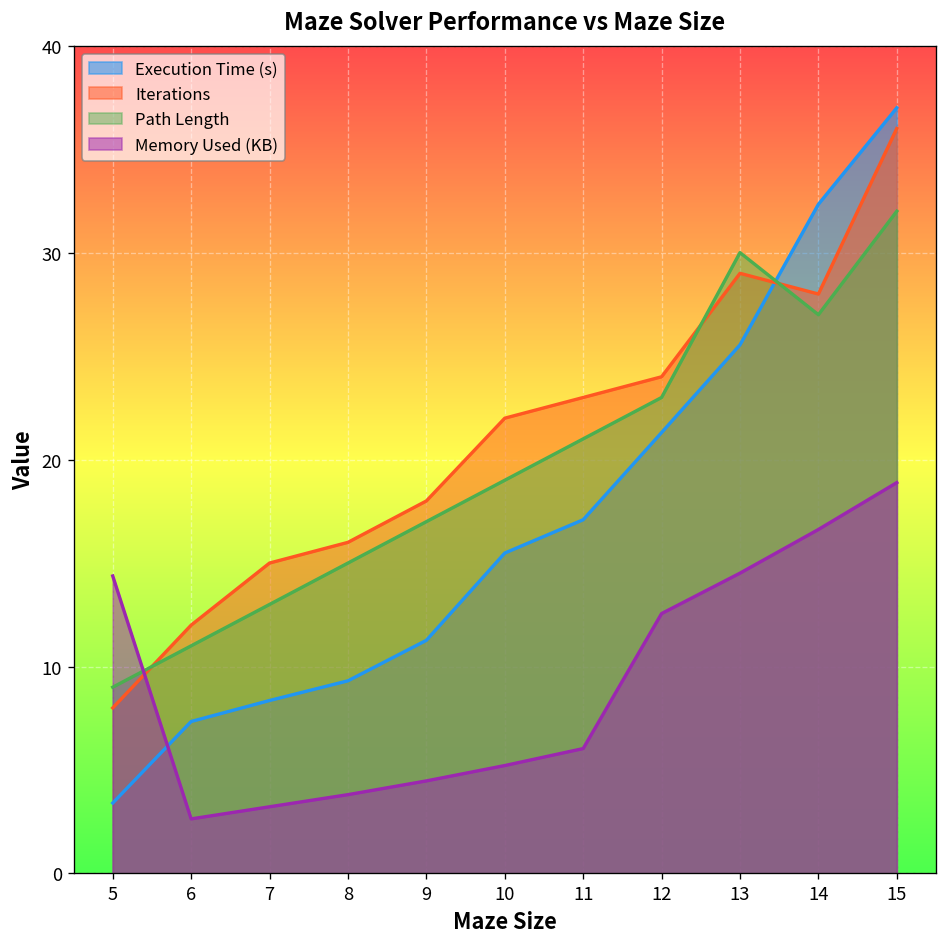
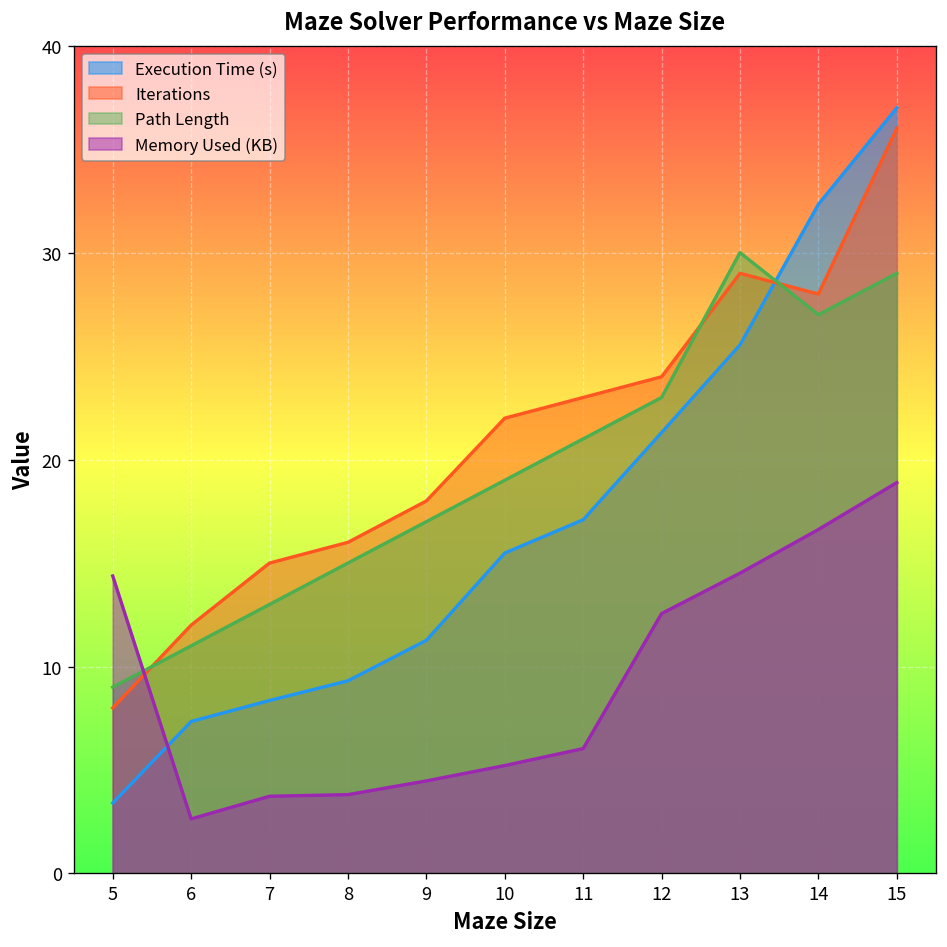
Memory Used (KB), 7: 3.2 -> 3.7
Path Length, 15: 32 -> 29
